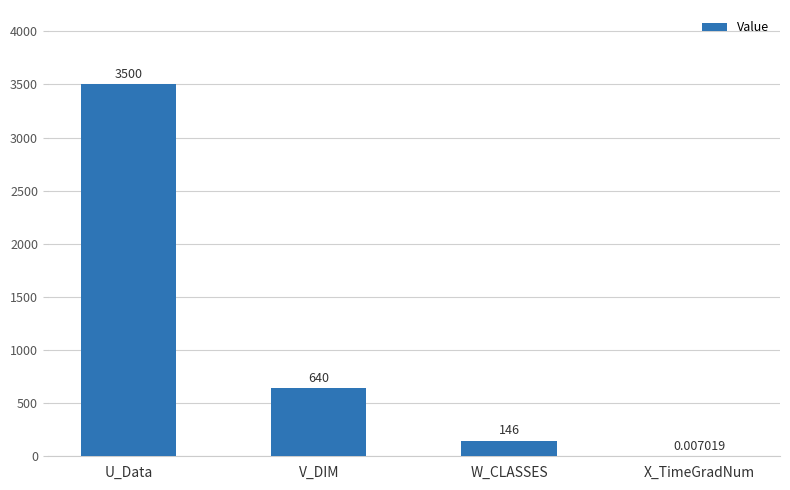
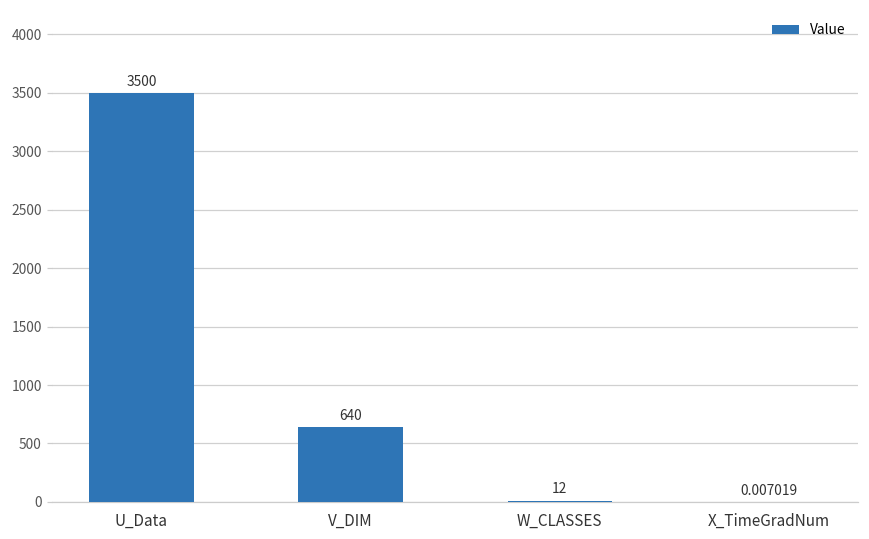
W_CLASSES: 146 -> 12
